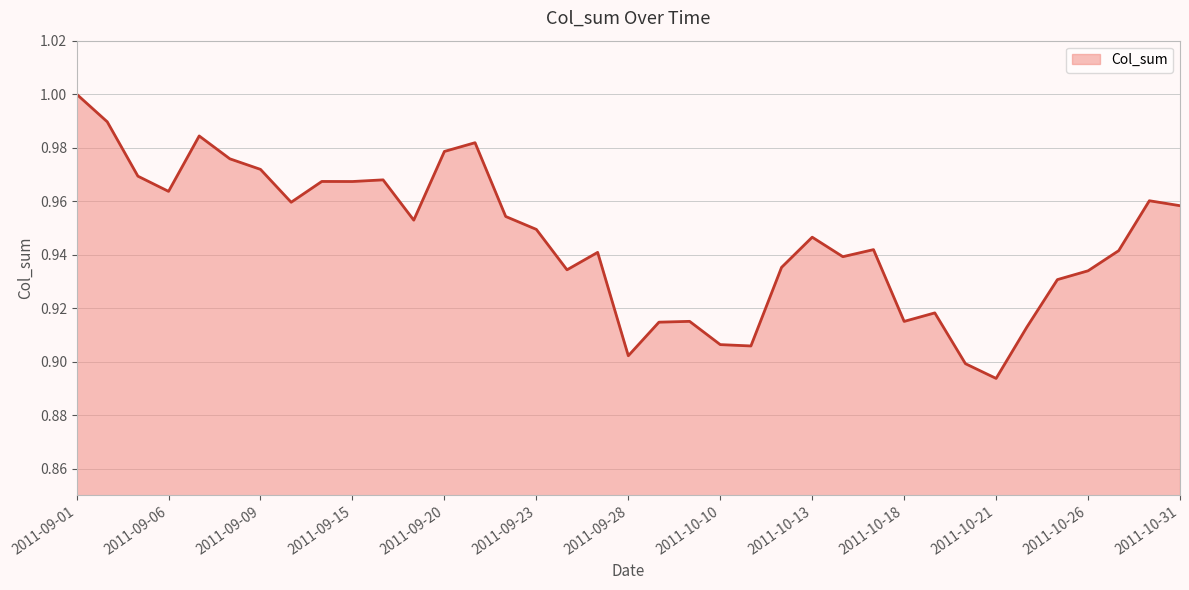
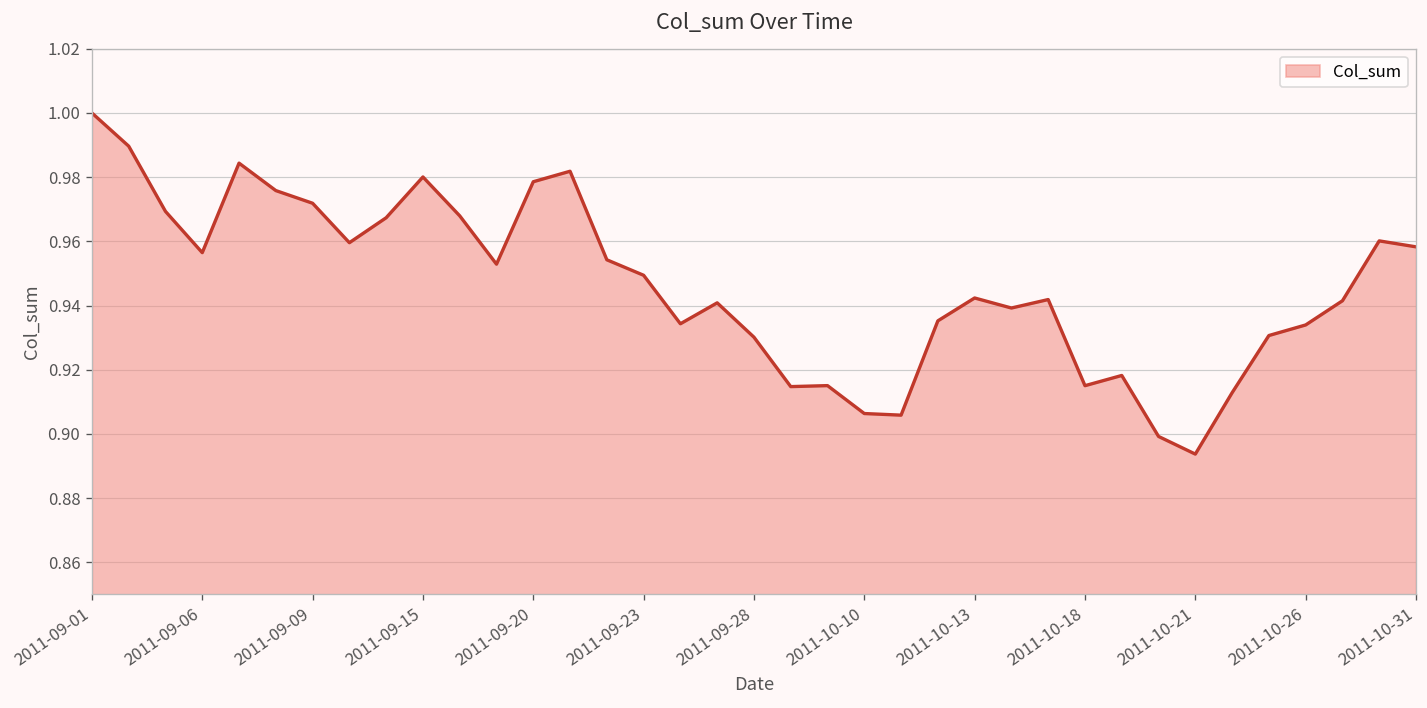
2011-09-06: 0.964 -> 0.956
2011-09-15: 0.967 -> 0.980
2011-09-28: 0.902 -> 0.930
2011-10-13: 0.947 -> 0.942
